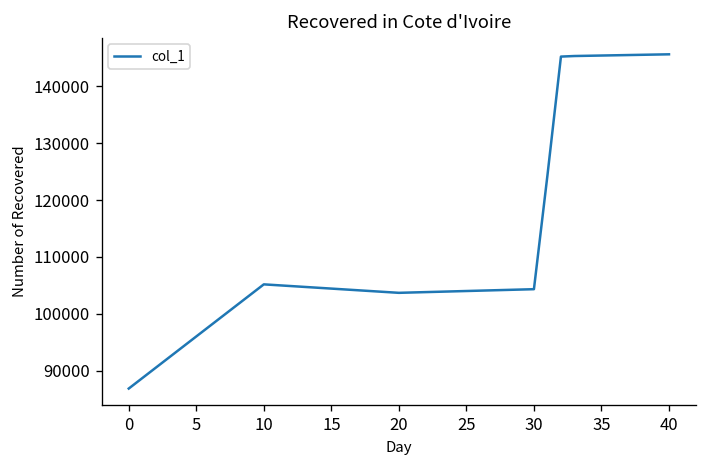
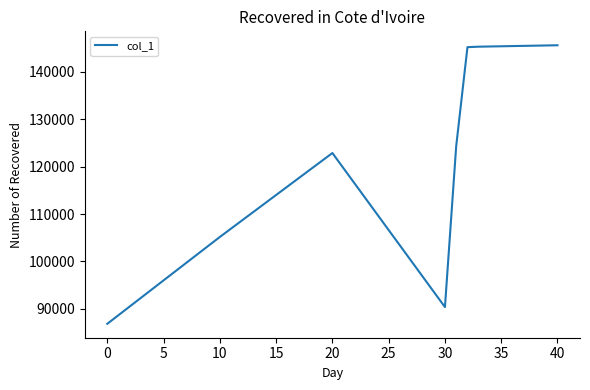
20: 104000 -> 123000
30: 104000 -> 90000
